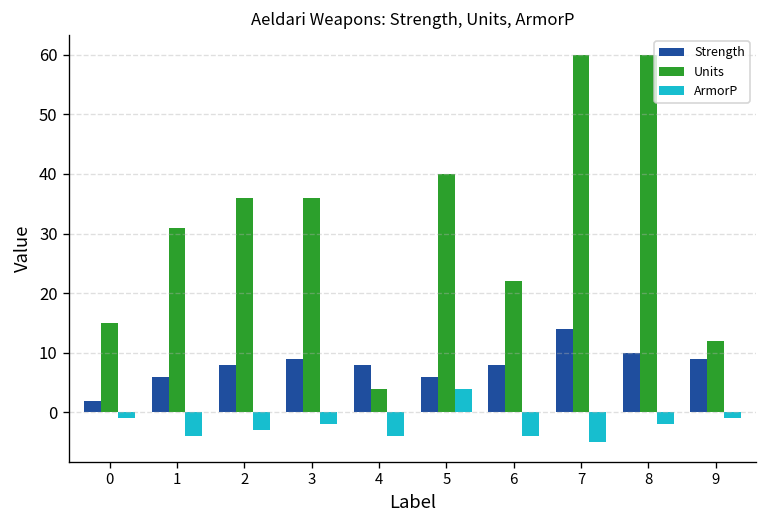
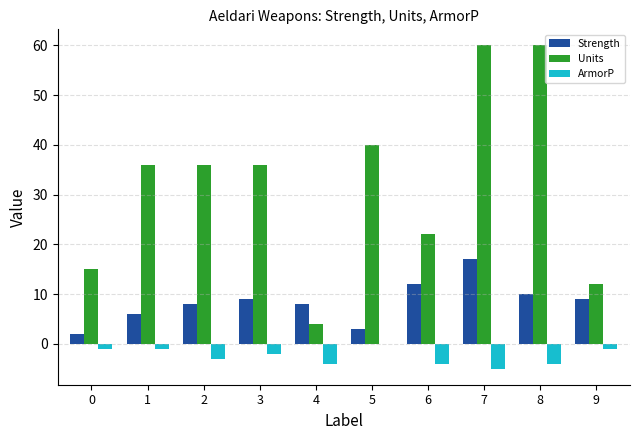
Units, 1: 31 -> 36
ArmorP, 1: -4 -> -1
Strength, 5: 6 -> 3
ArmorP, 5: 4 -> 0
Strength, 6: 8 -> 12
Strength, 7: 14 -> 17
ArmorP, 8: -2 -> -4
